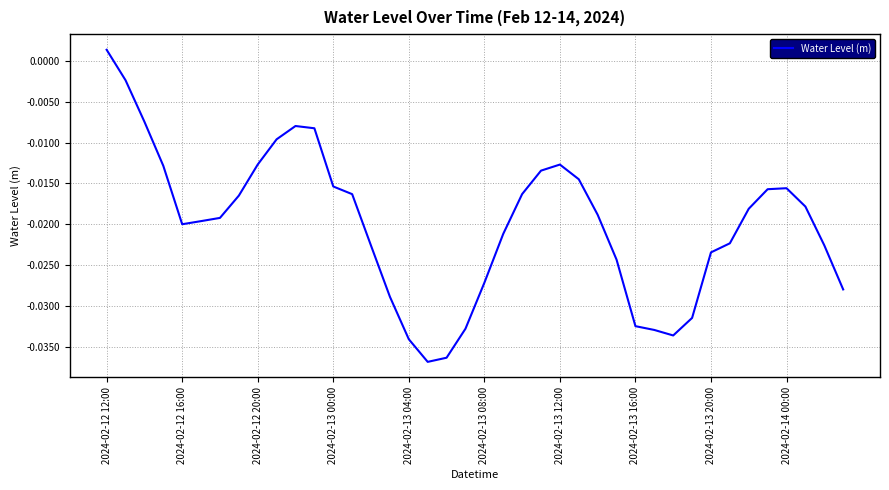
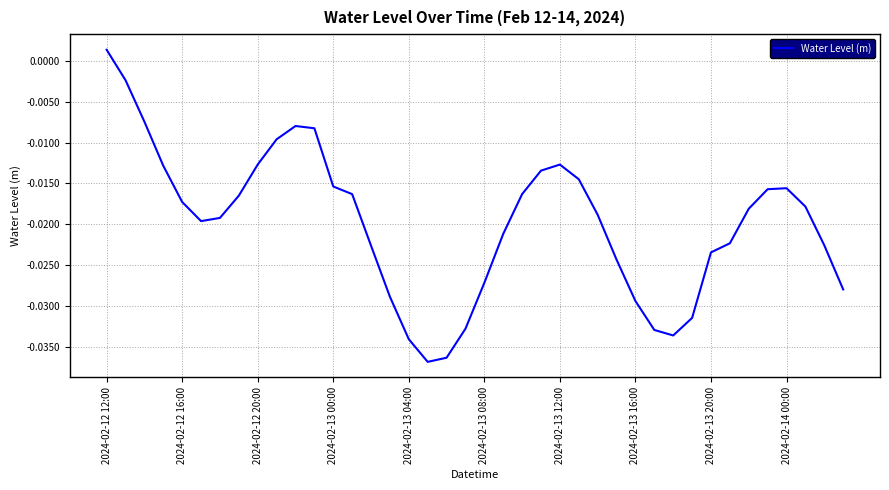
2024-02-12 16:00: -0.020 -> -0.017
2024-02-13 16:00: -0.033 -> -0.029
